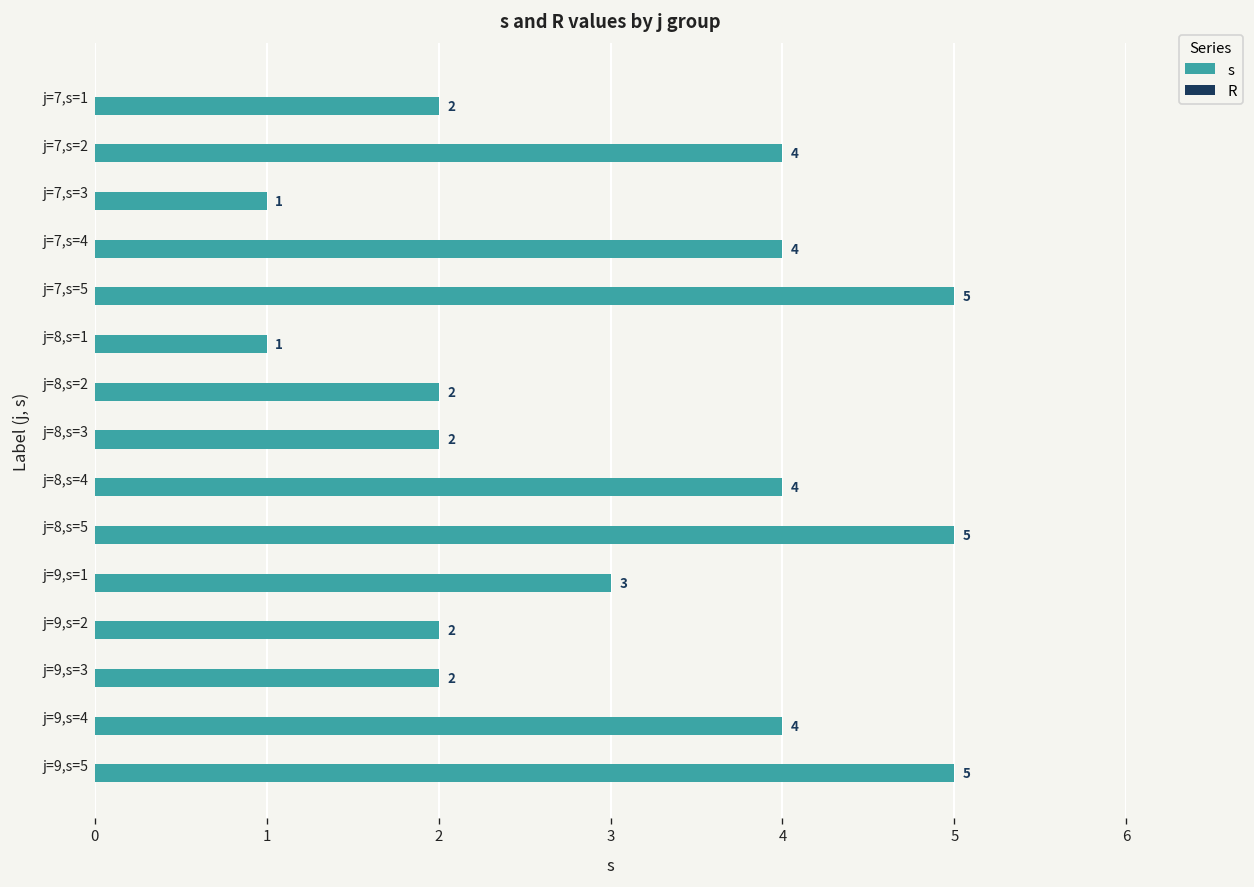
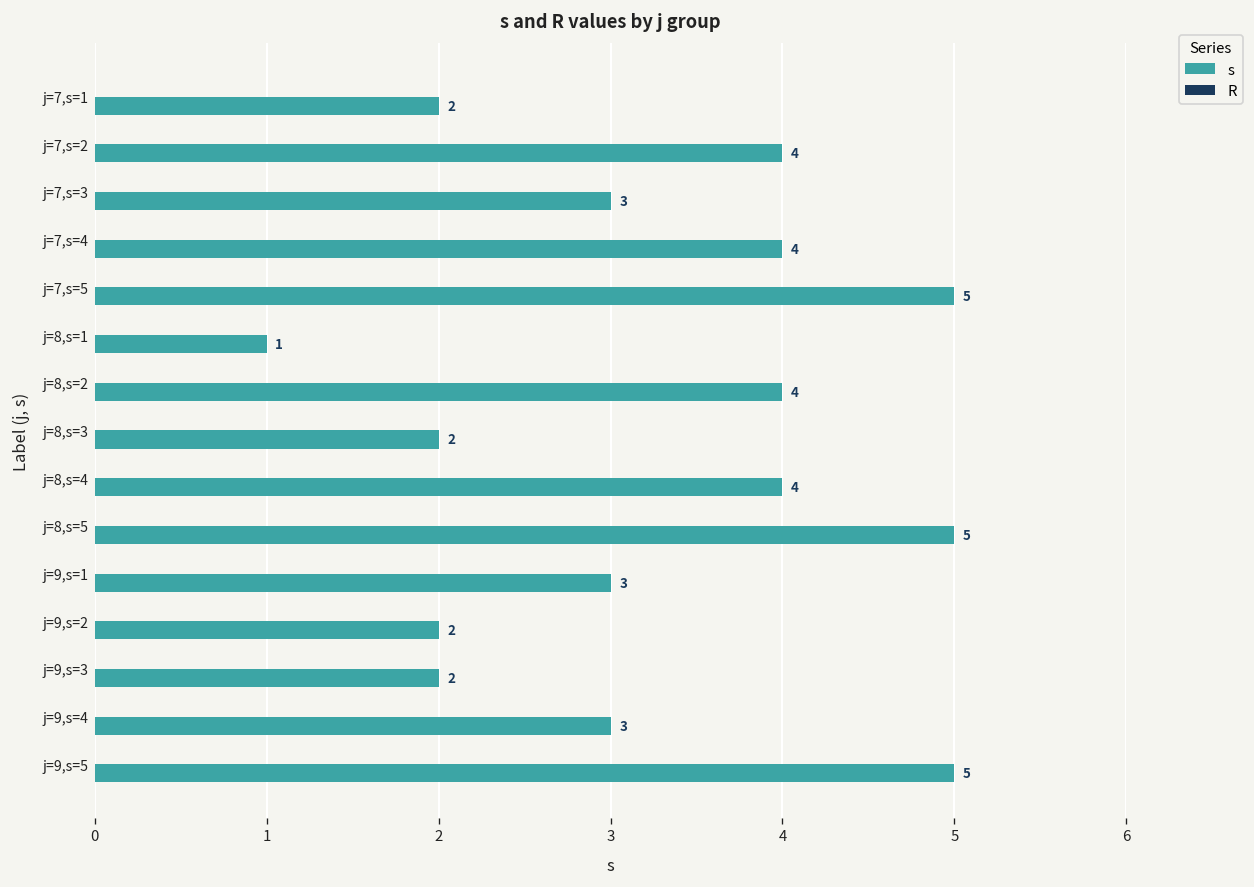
s, j=7,s=3: 1 -> 3
s, j=8,s=2: 2 -> 4
s, j=9,s=4: 4 -> 3
